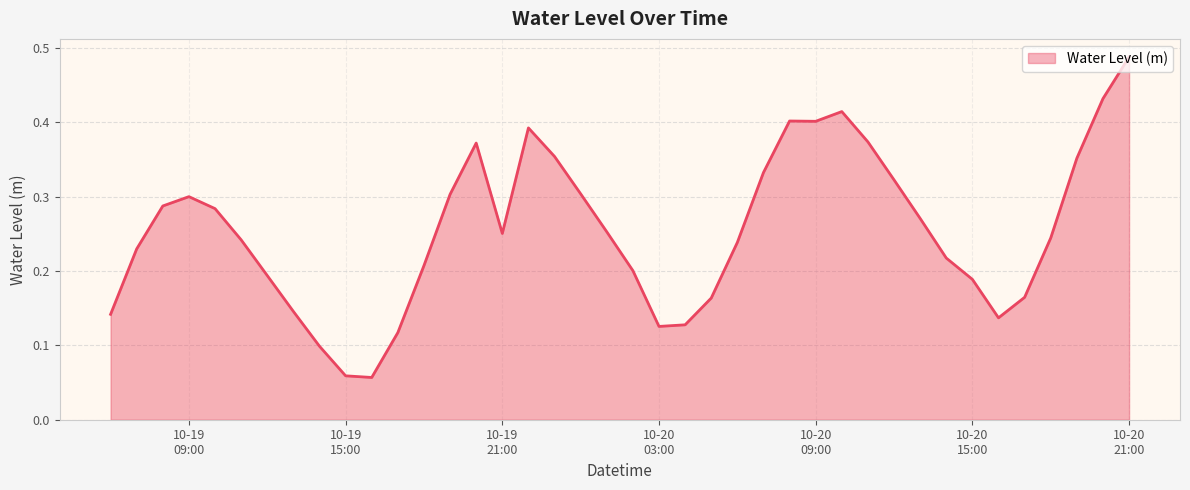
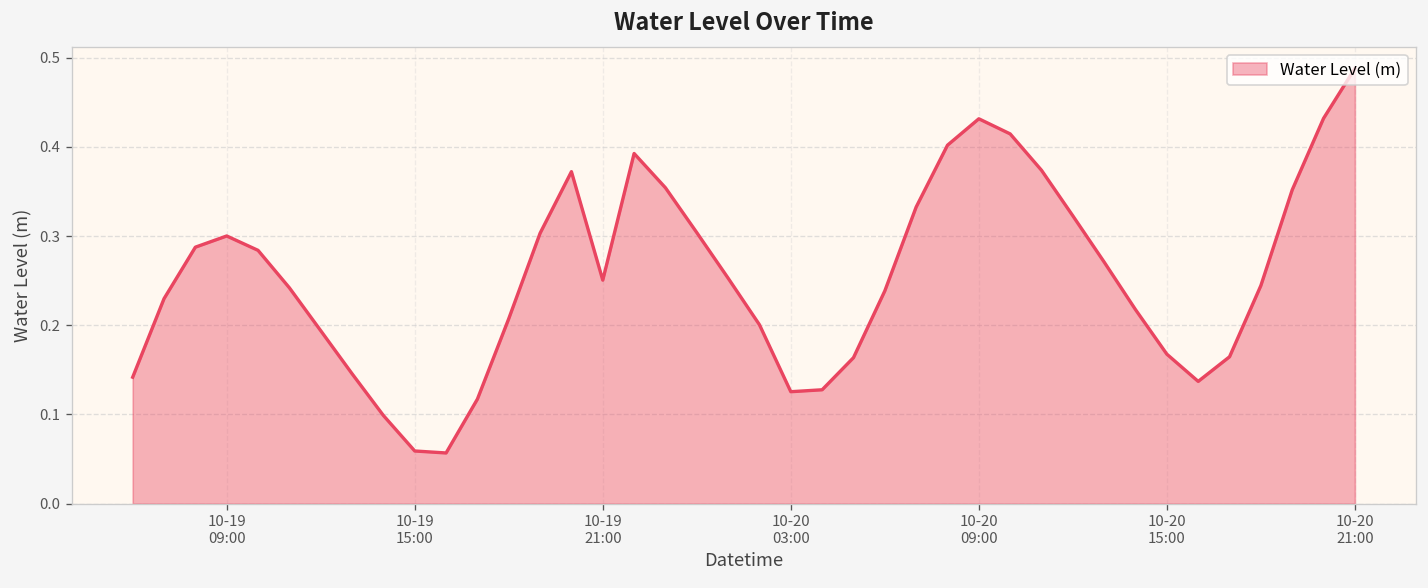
10-20 09:00: 0.40 -> 0.43
10-20 15:00: 0.19 -> 0.17
